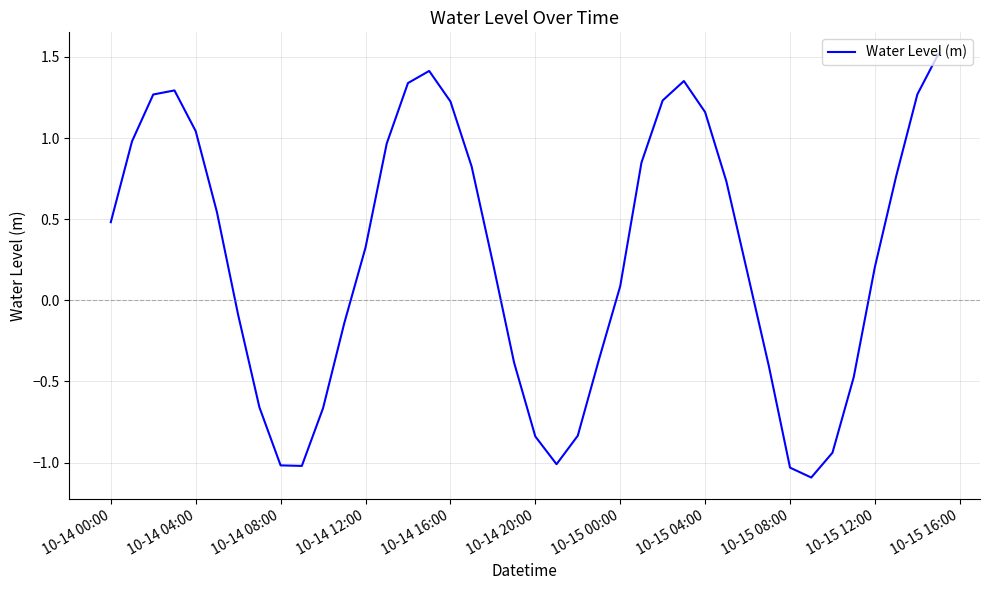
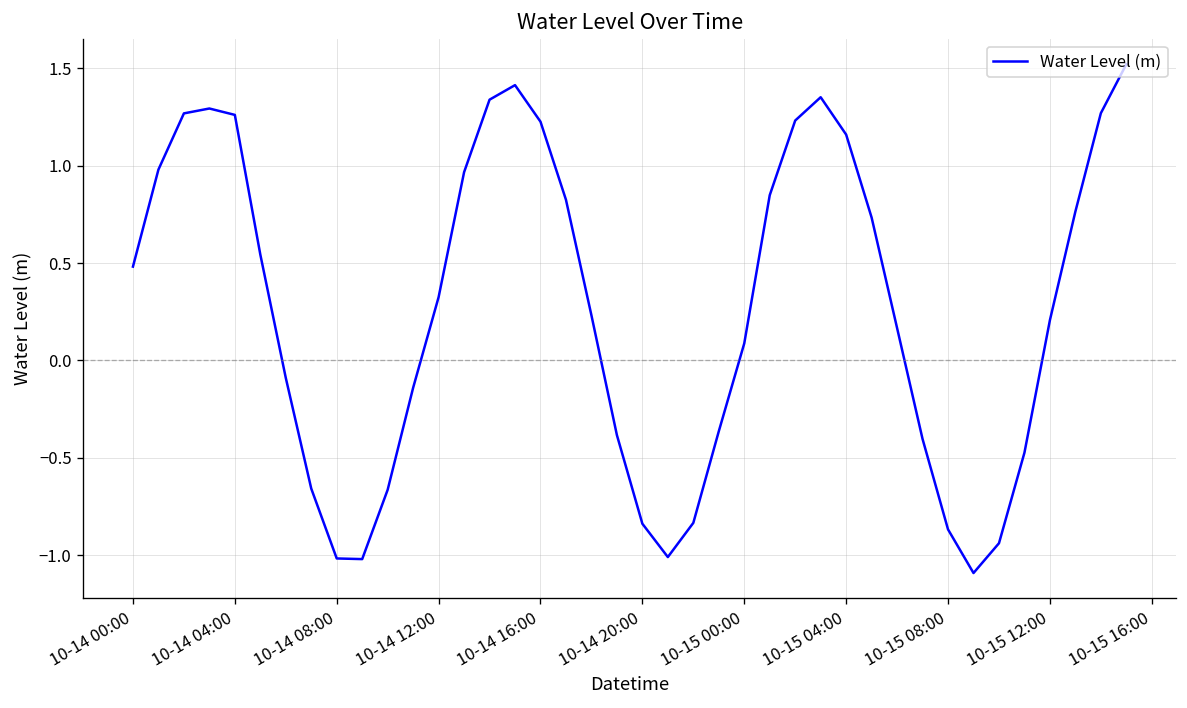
10-14 04:00: 1.04 -> 1.26
10-15 08:00: -1.03 -> -0.87
